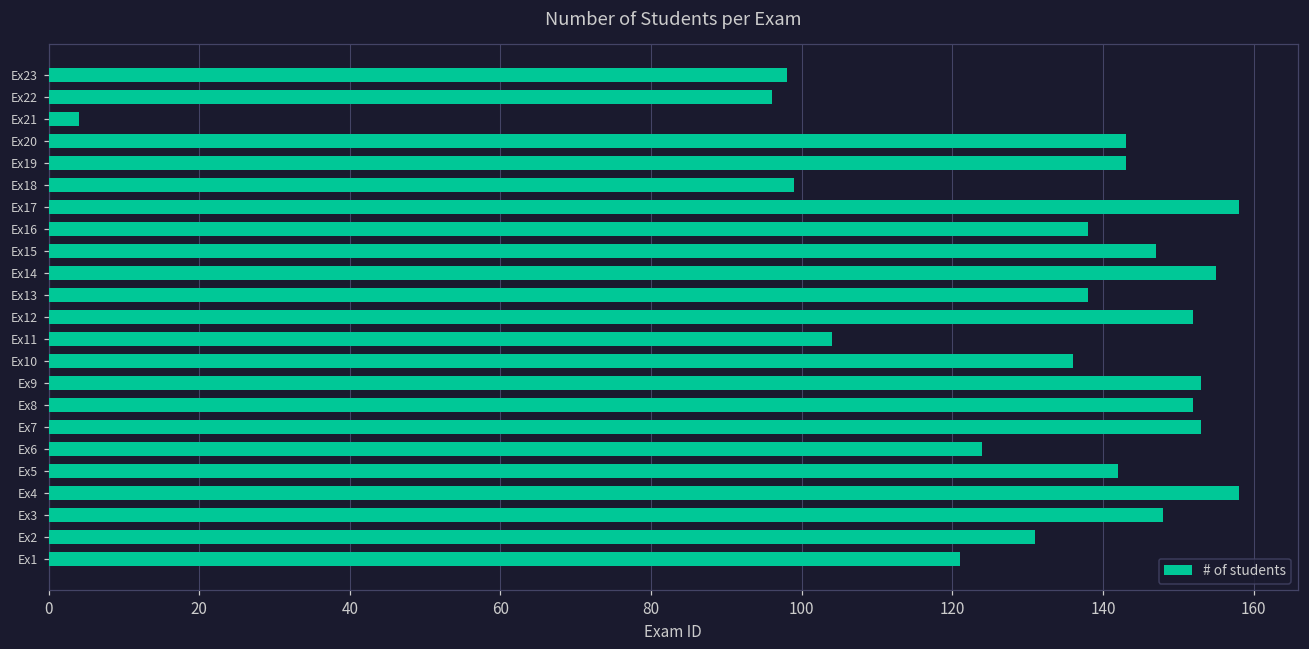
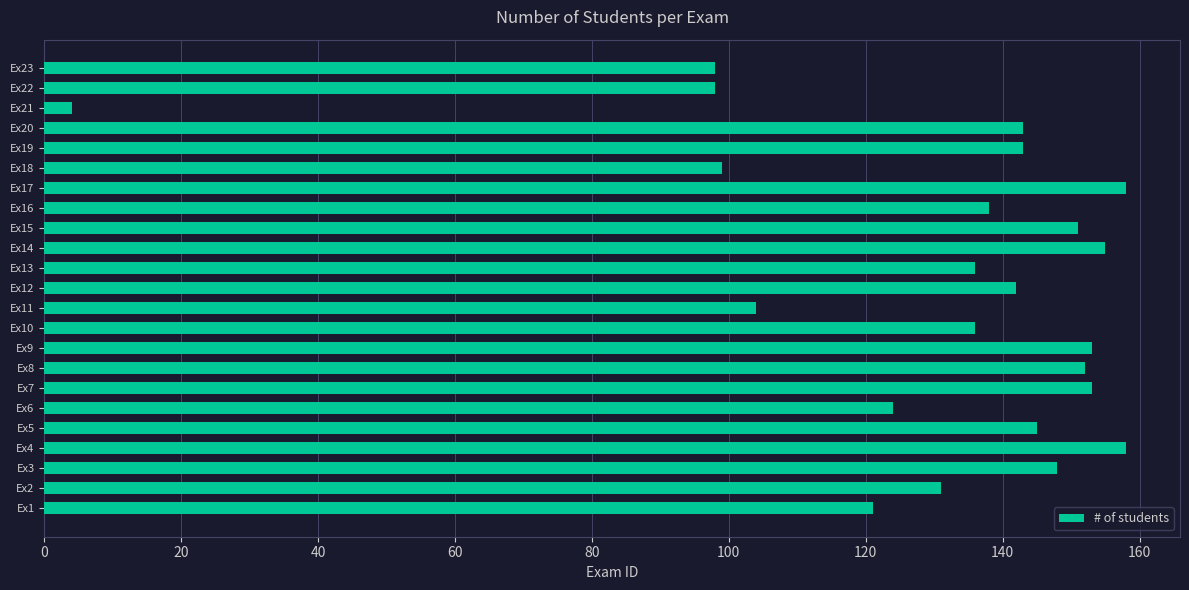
Ex22: 96 -> 98
Ex15: 147 -> 151
Ex13: 138 -> 136
Ex12: 152 -> 142
Ex5: 142 -> 145
